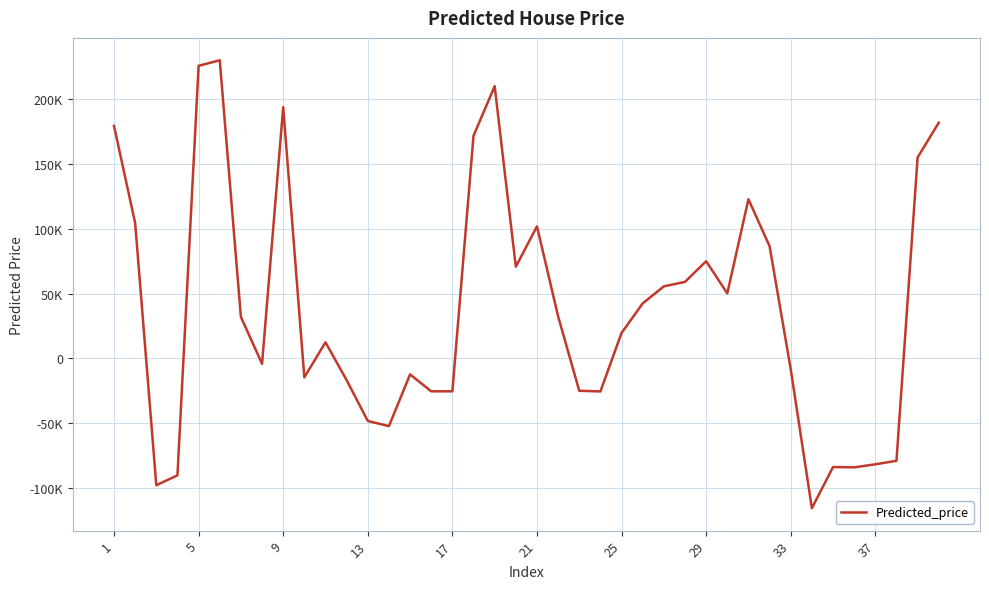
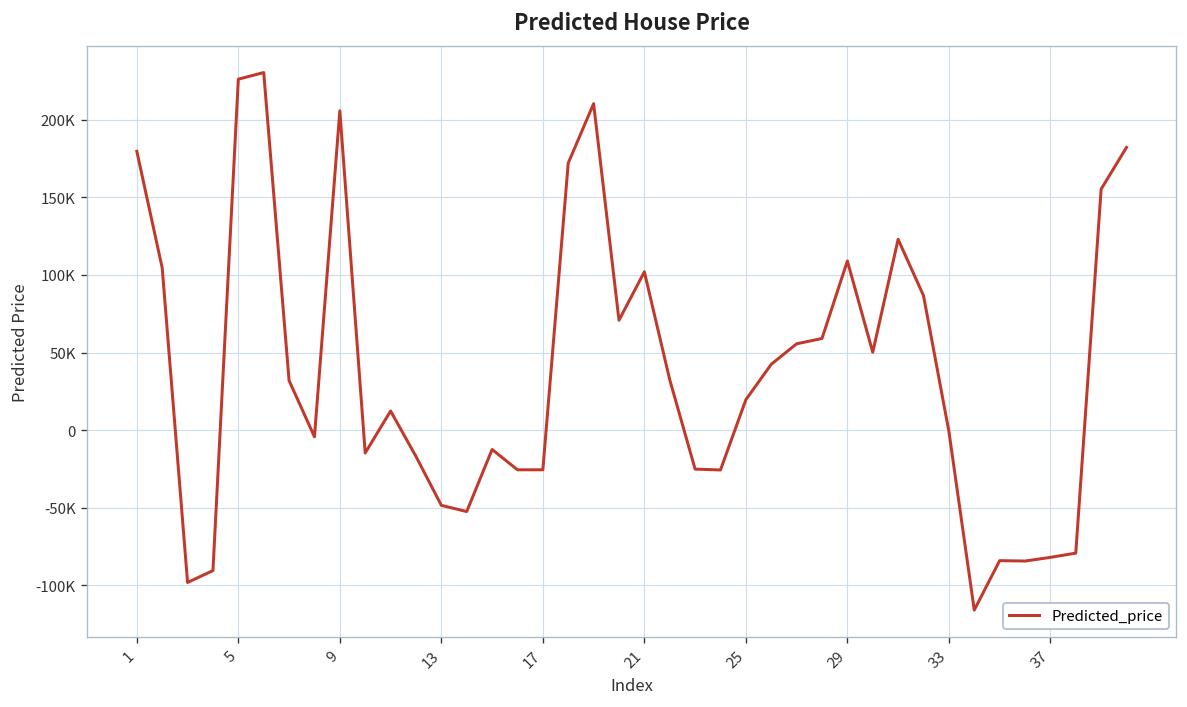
9: 194000 -> 206000
29: 75000 -> 109000
33: -8000 -> -1000
